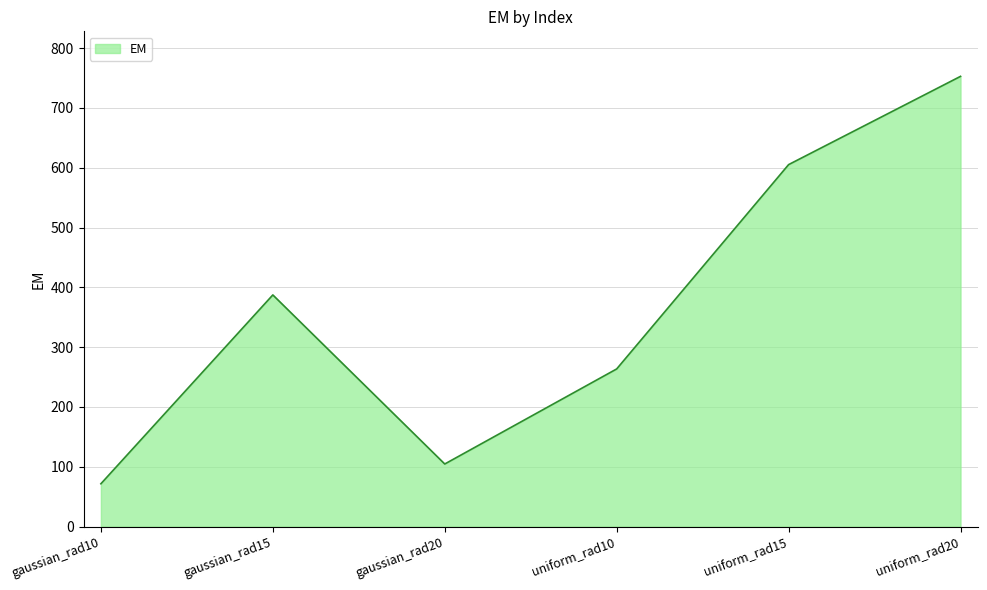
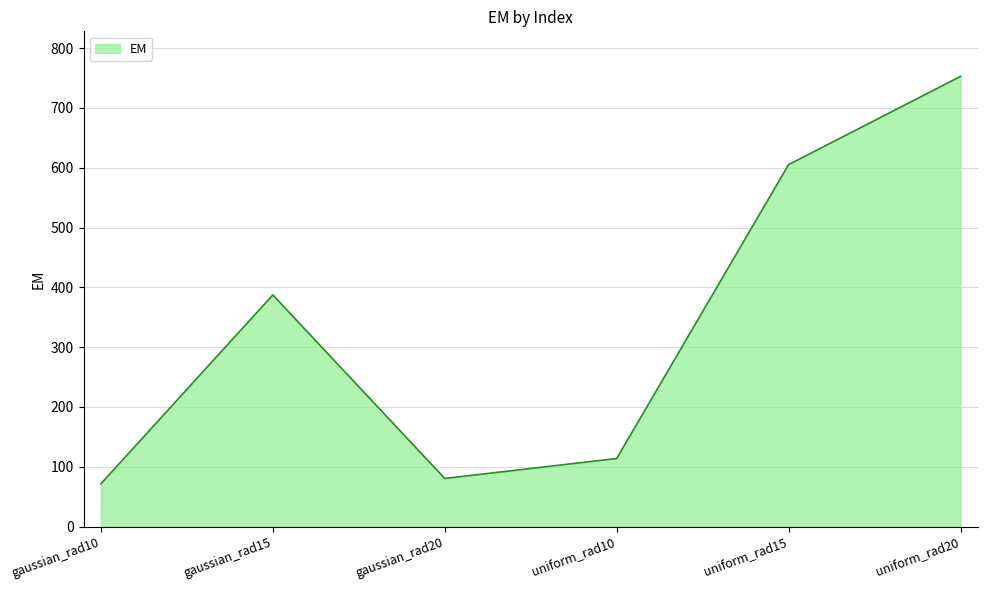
gaussian_rad20: 100 -> 80
uniform_rad10: 260 -> 110
